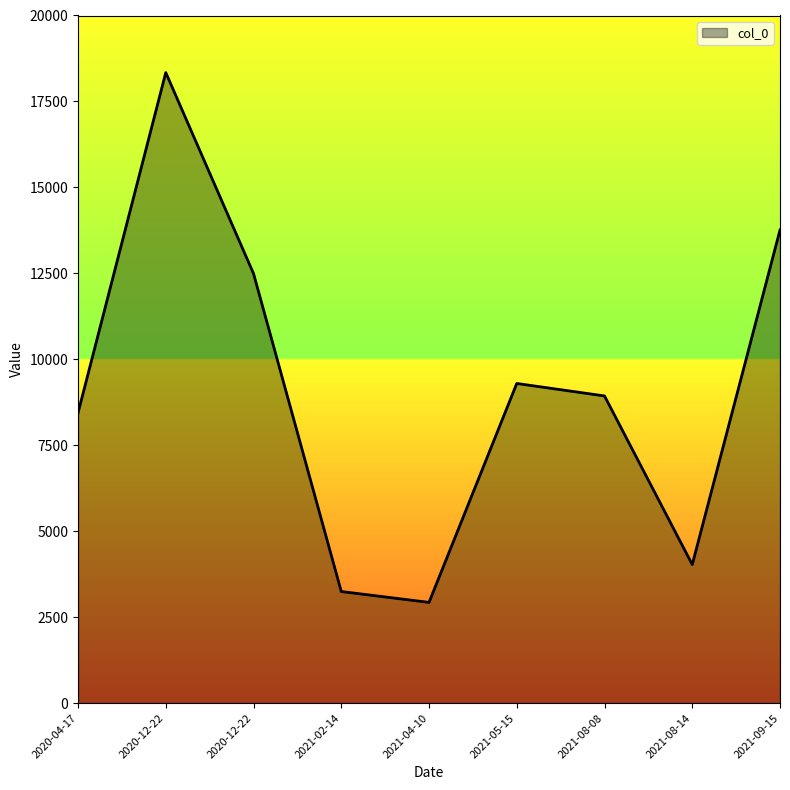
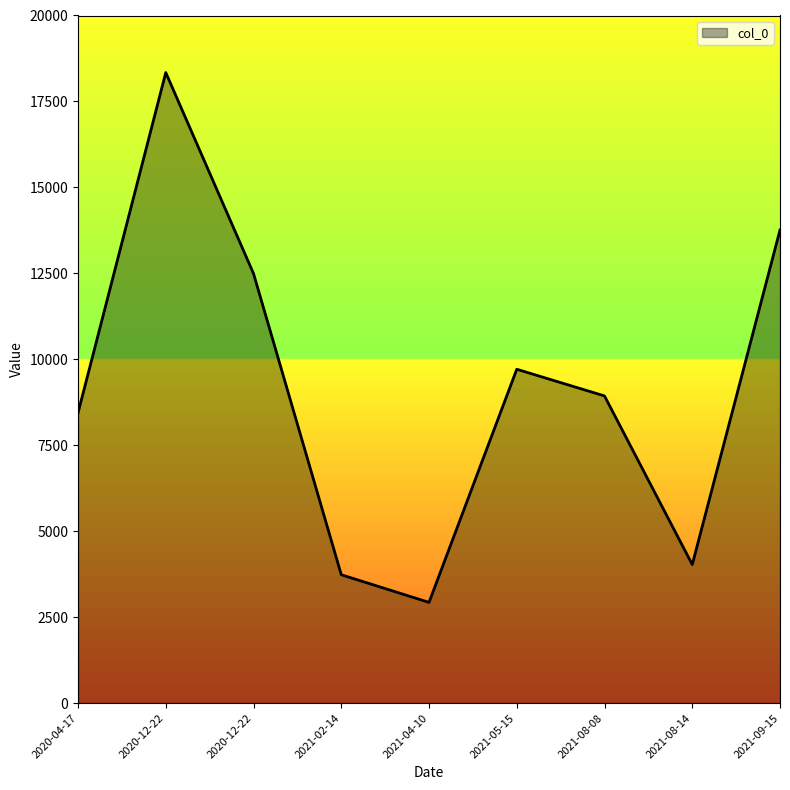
2021-02-14: 3200 -> 3700
2021-05-15: 9300 -> 9700
